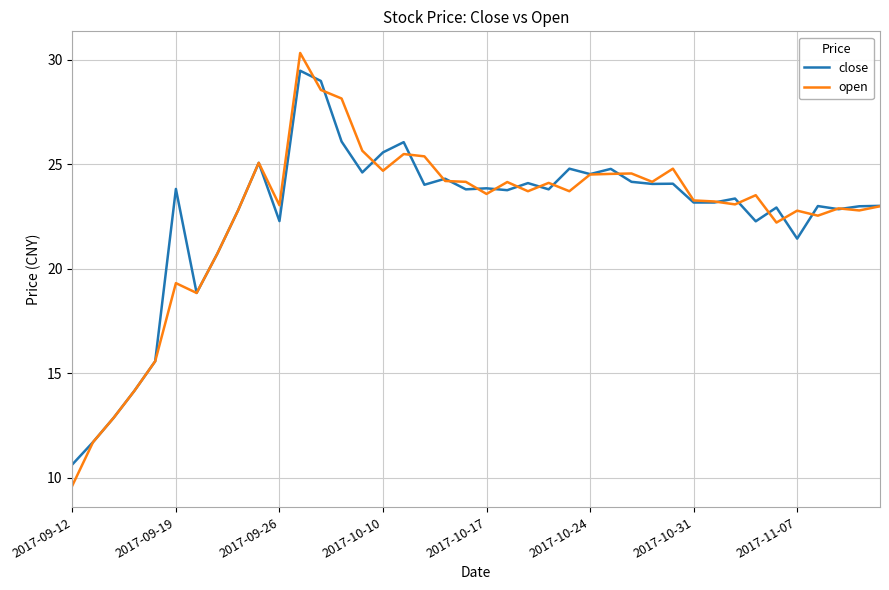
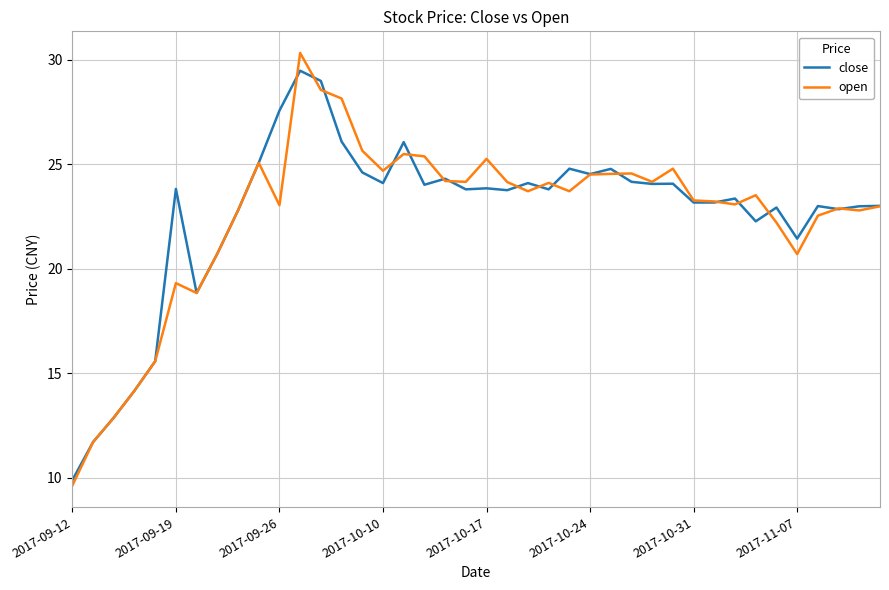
close, 2017-09-12: 10.6 -> 9.9
close, 2017-09-26: 22.3 -> 27.6
close, 2017-10-10: 25.6 -> 24.1
open, 2017-10-17: 23.6 -> 25.3
open, 2017-11-07: 22.8 -> 20.7
